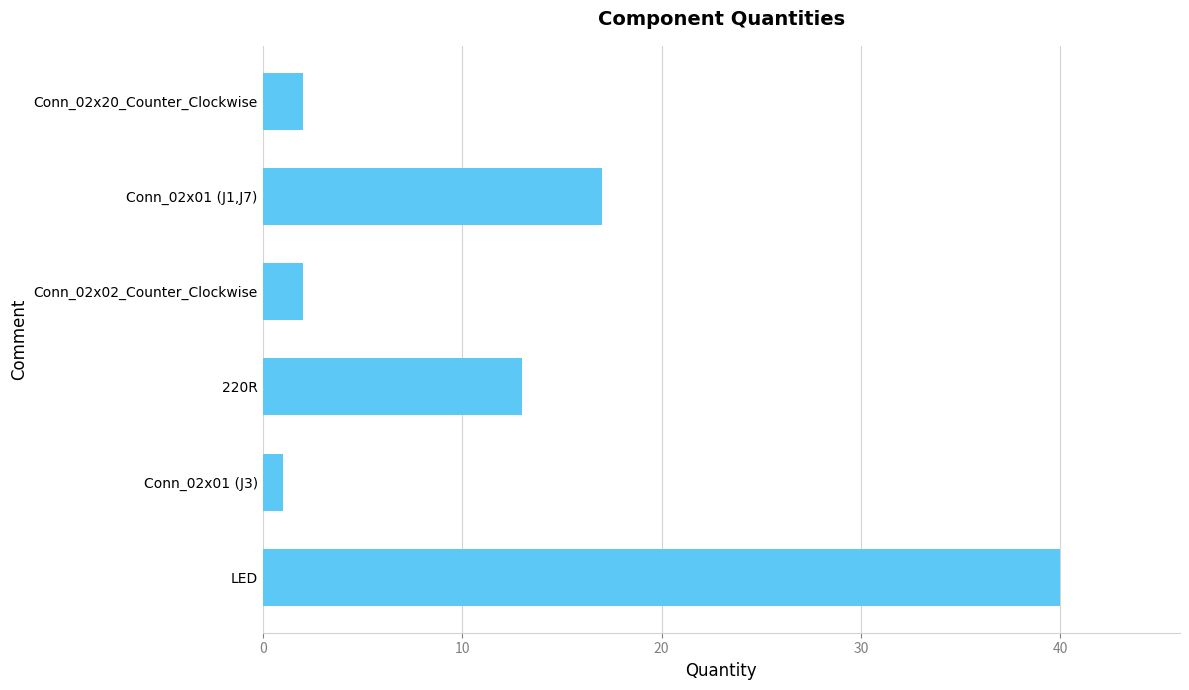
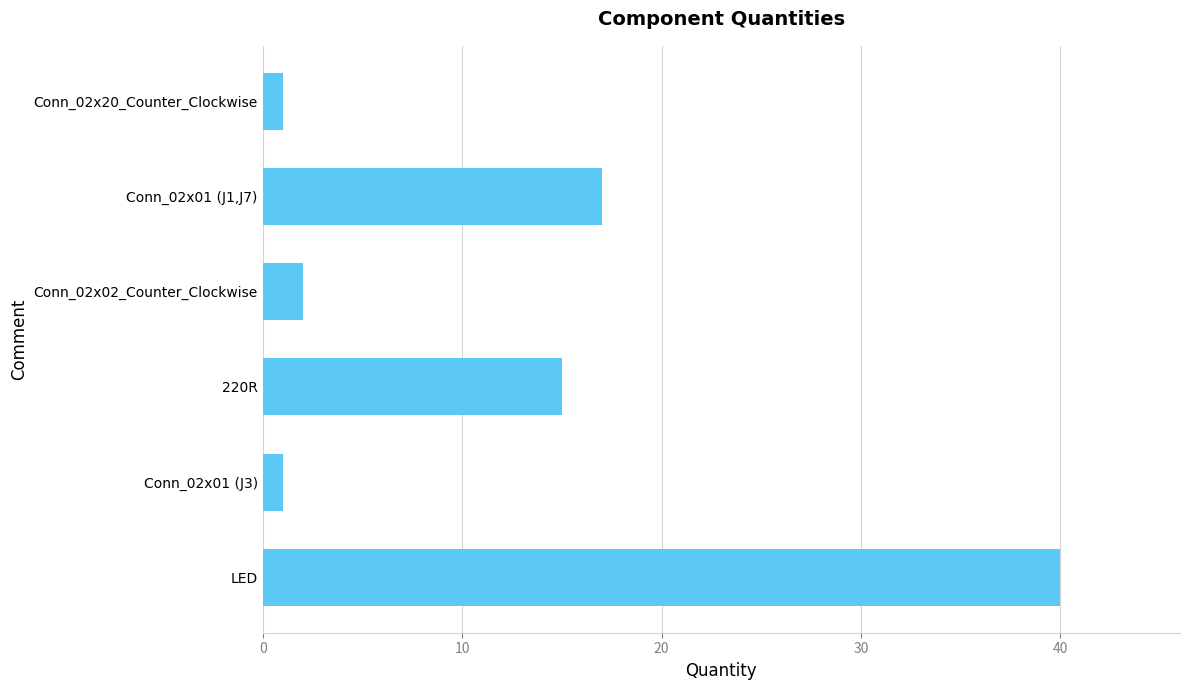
Conn_02x20_Counter_Clockwise: 2 -> 1
220R: 13 -> 15
